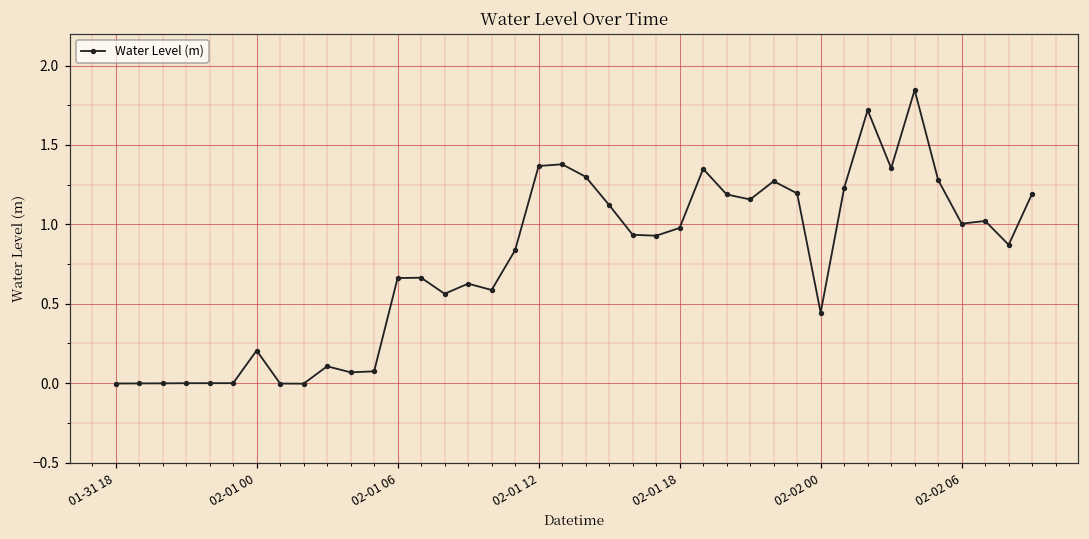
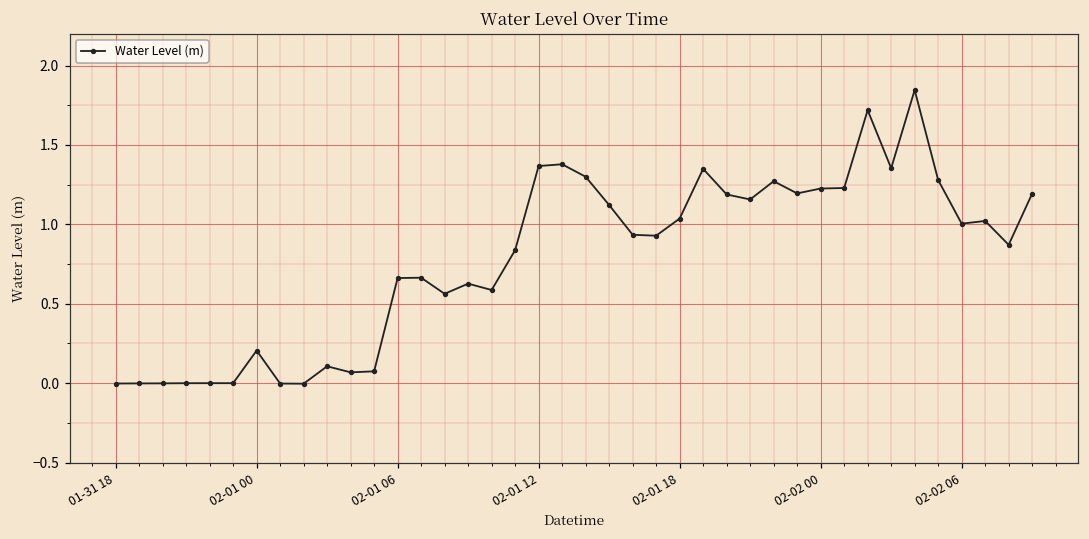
02-01 18: 0.98 -> 1.04
02-02 00: 0.44 -> 1.23
